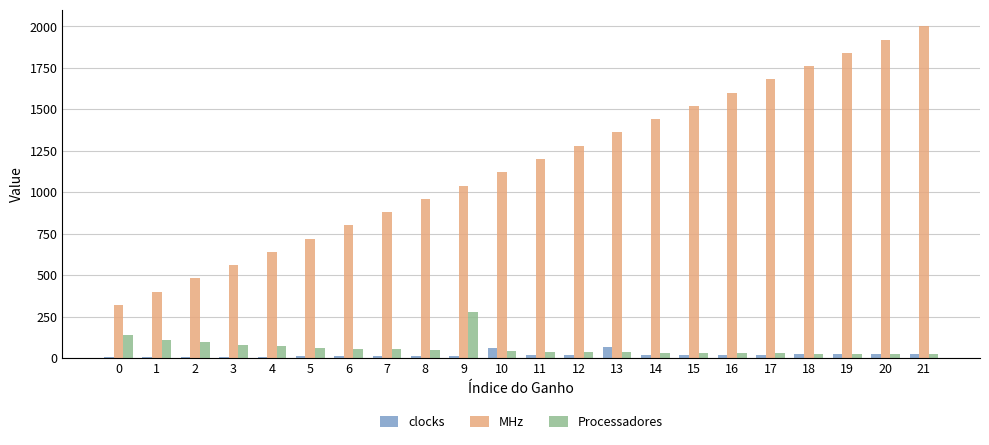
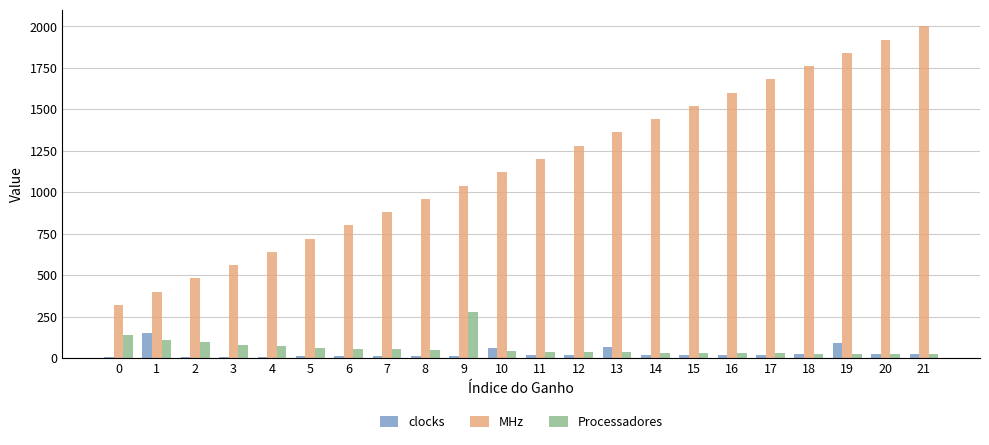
clocks, 1: 10 -> 150
clocks, 19: 20 -> 90
